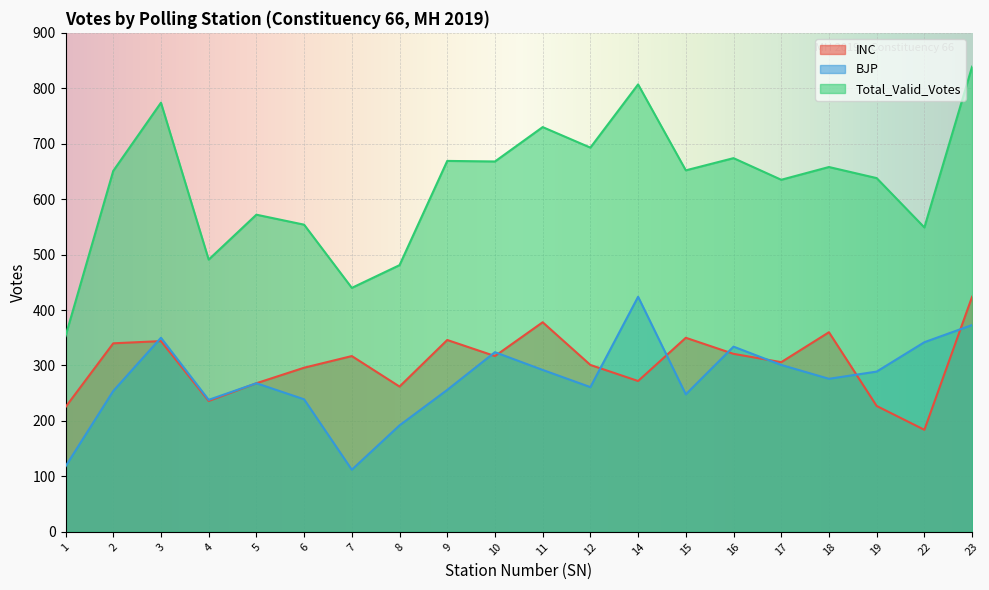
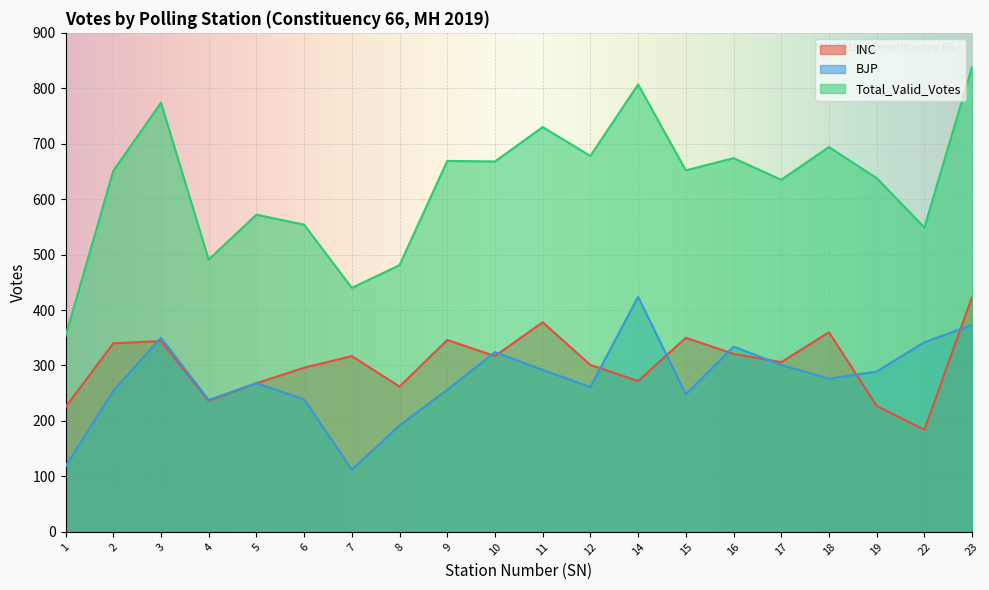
Total_Valid_Votes, 12: 690 -> 680
Total_Valid_Votes, 18: 660 -> 690
